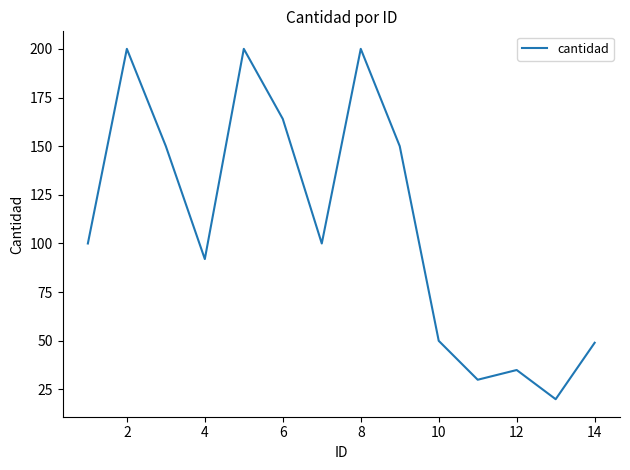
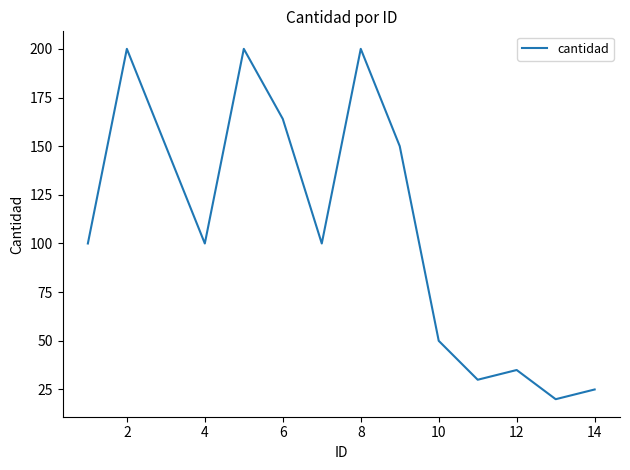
4: 92 -> 100
14: 49 -> 25
